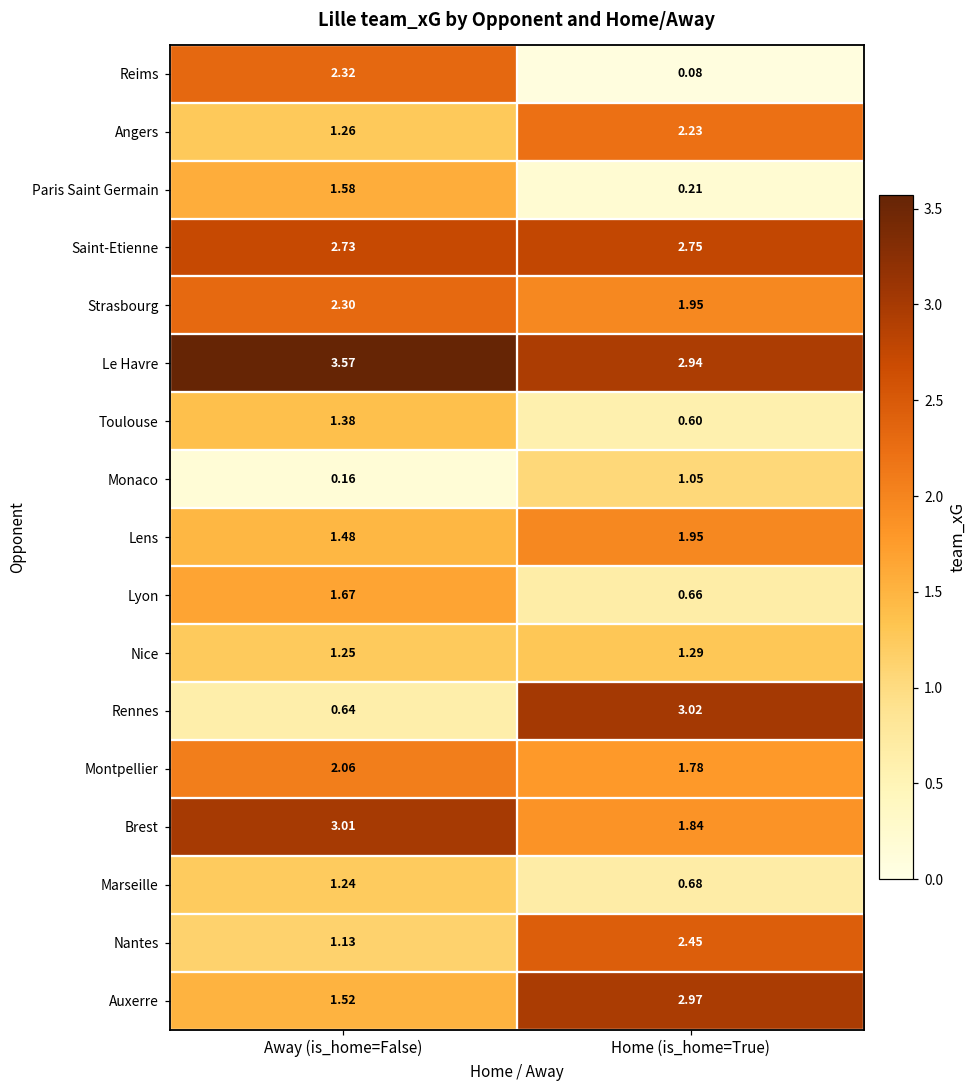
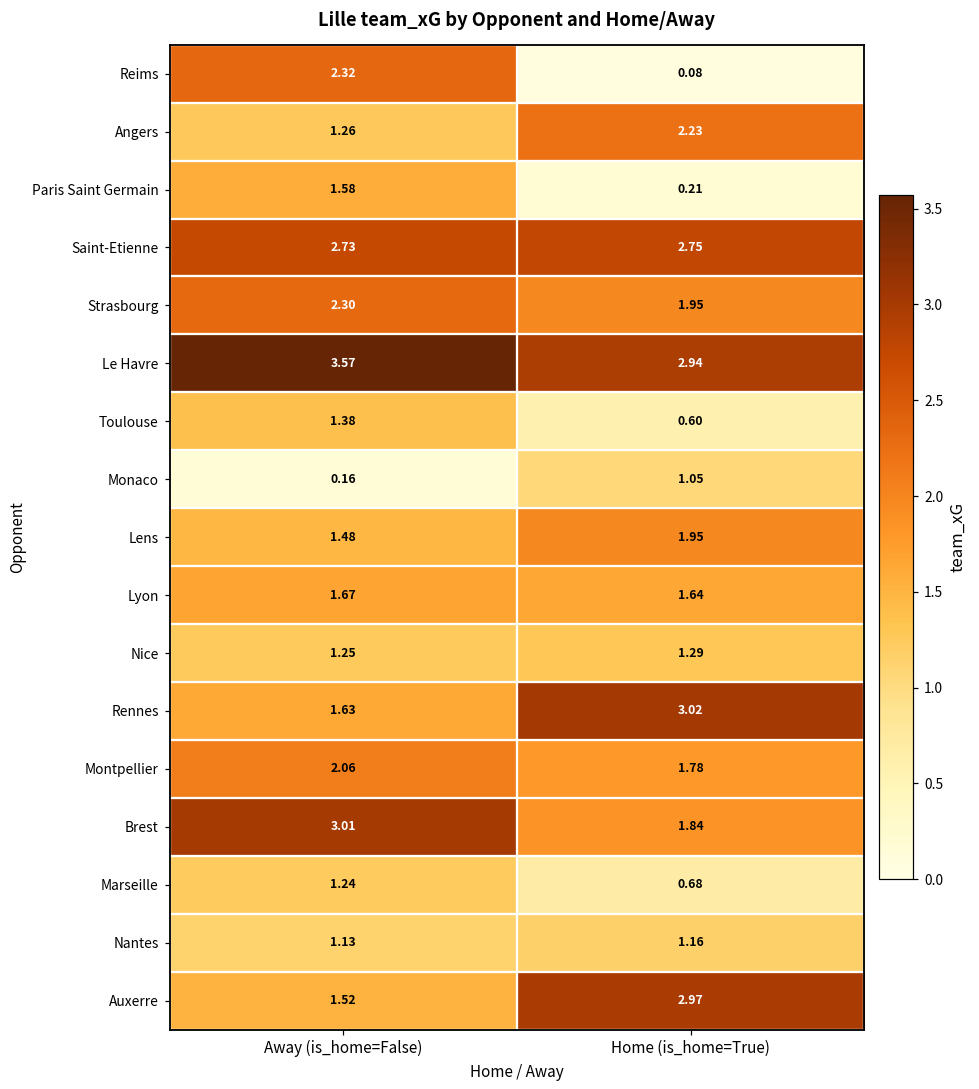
Lyon, Home (is_home=True): 0.66 -> 1.64
Rennes, Away (is_home=False): 0.64 -> 1.63
Nantes, Home (is_home=True): 2.45 -> 1.16
